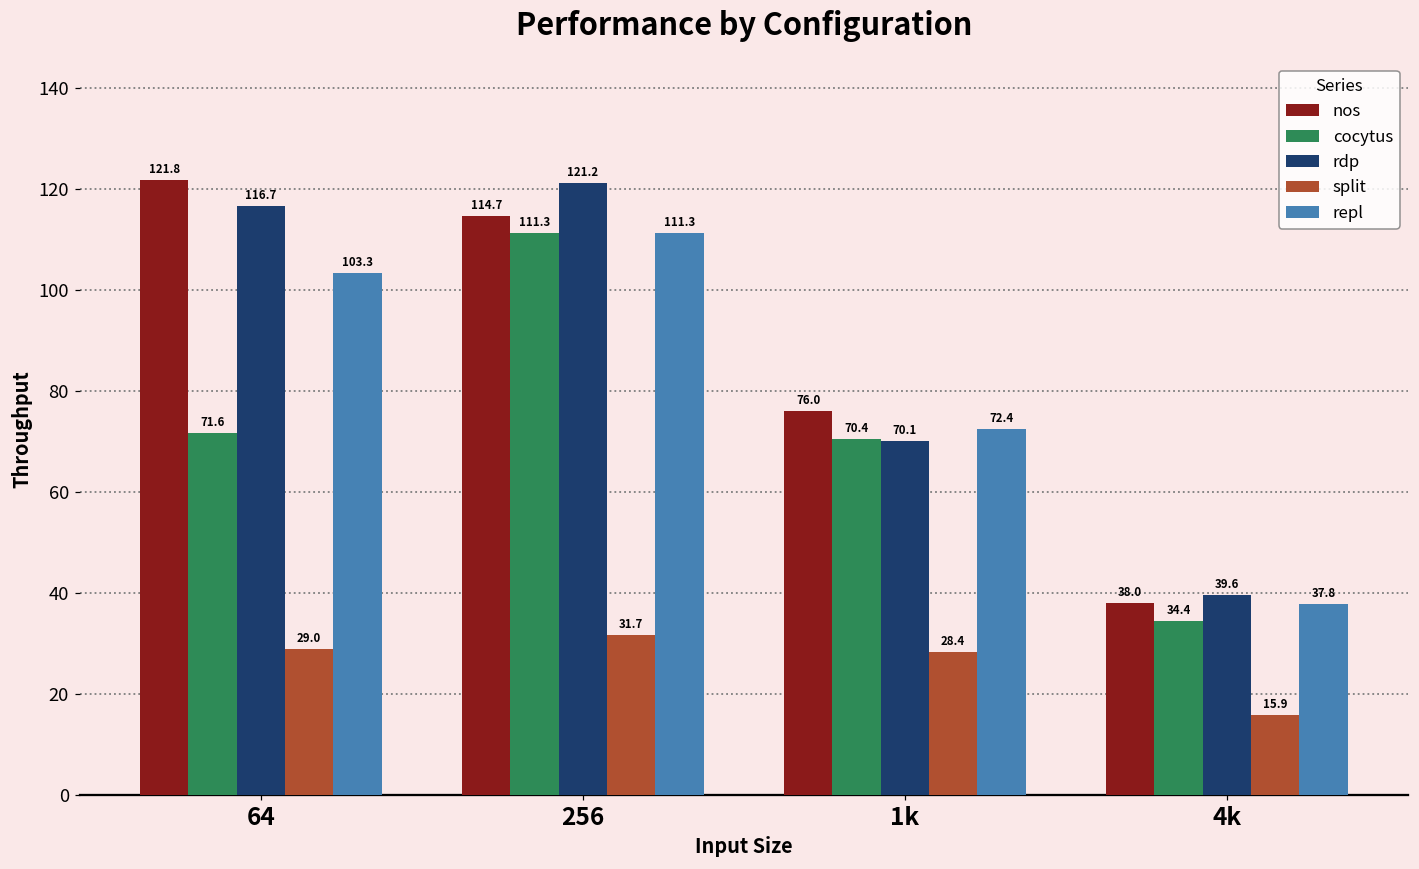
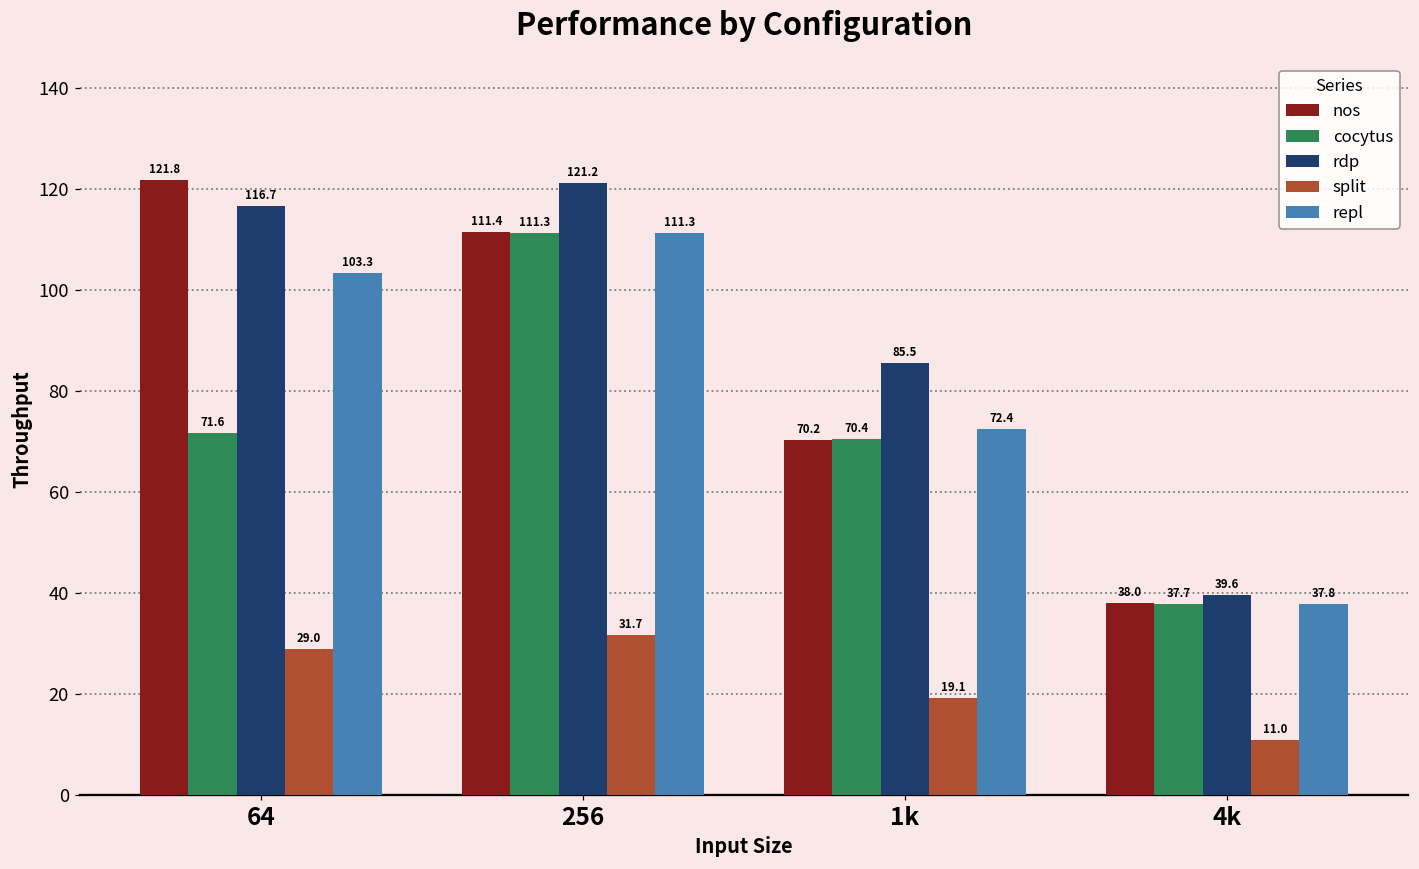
nos, 256: 114.7 -> 111.4
nos, 1k: 76.0 -> 70.2
rdp, 1k: 70.1 -> 85.5
split, 1k: 28.4 -> 19.1
cocytus, 4k: 34.4 -> 37.7
split, 4k: 15.9 -> 11.0
